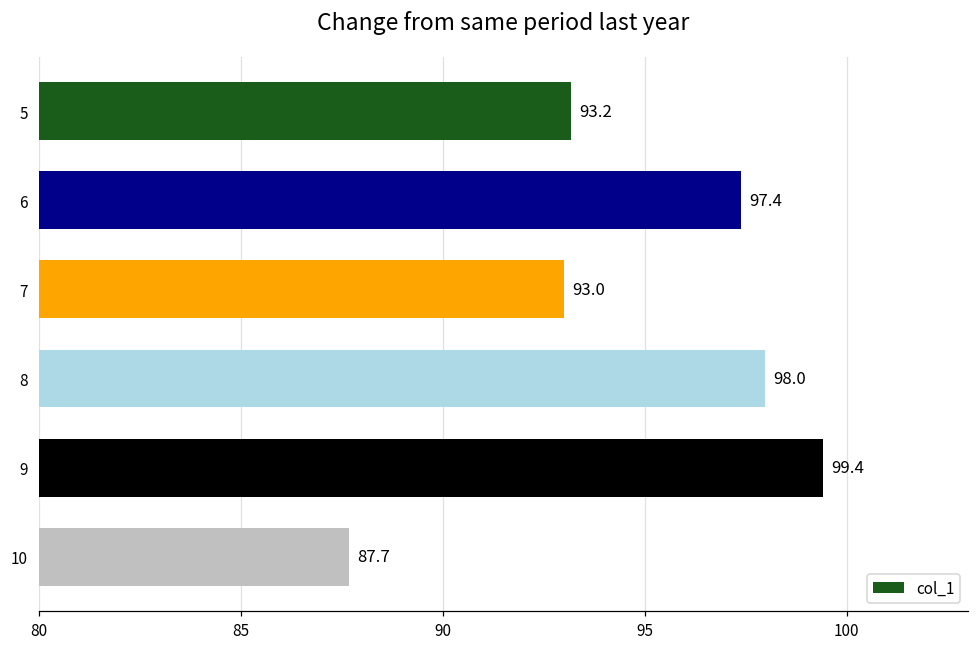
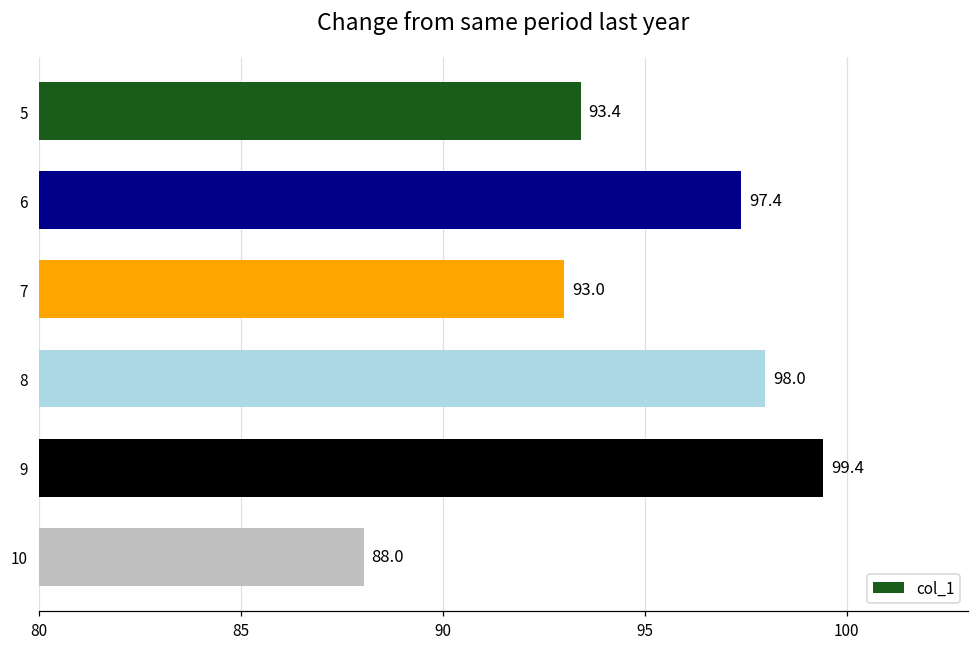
5: 93.2 -> 93.4
10: 87.7 -> 88.0
